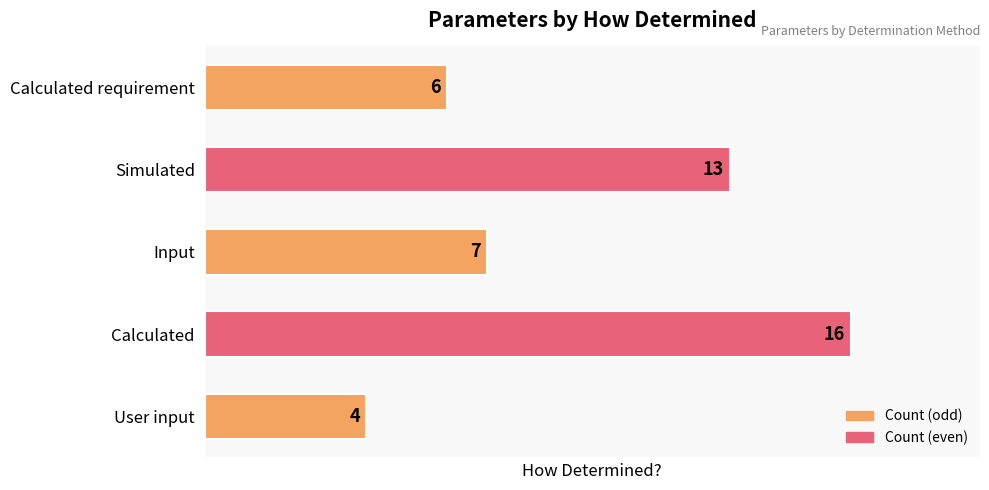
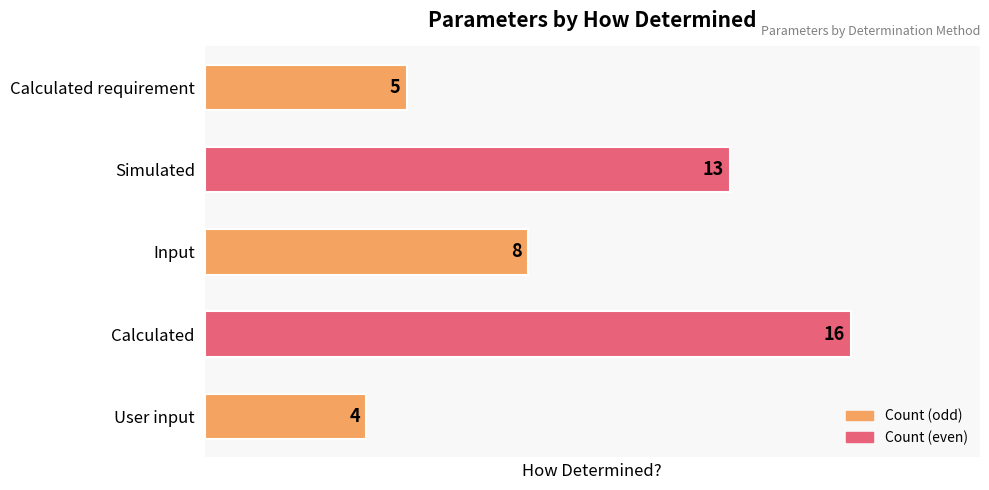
Calculated requirement: 6 -> 5
Input: 7 -> 8
